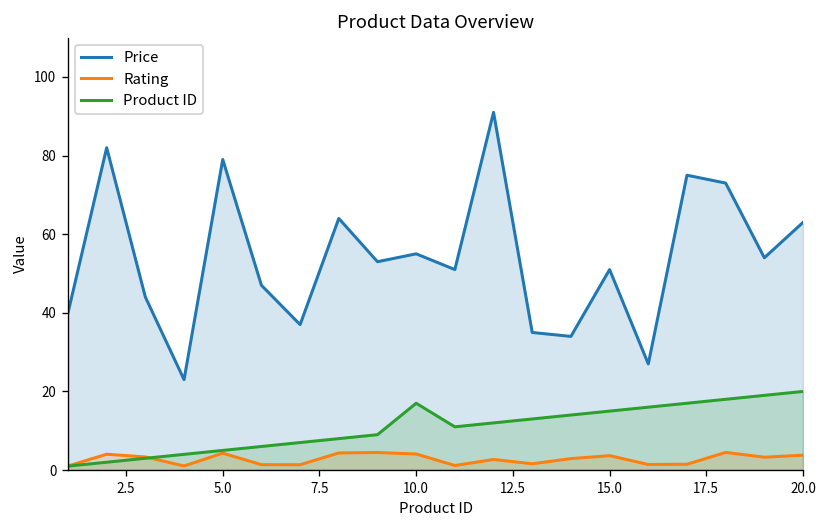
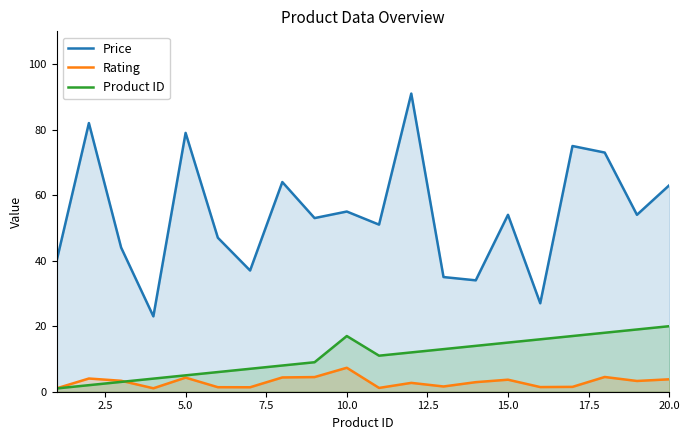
Rating, 10.0: 4 -> 7
Price, 15.0: 51 -> 54
